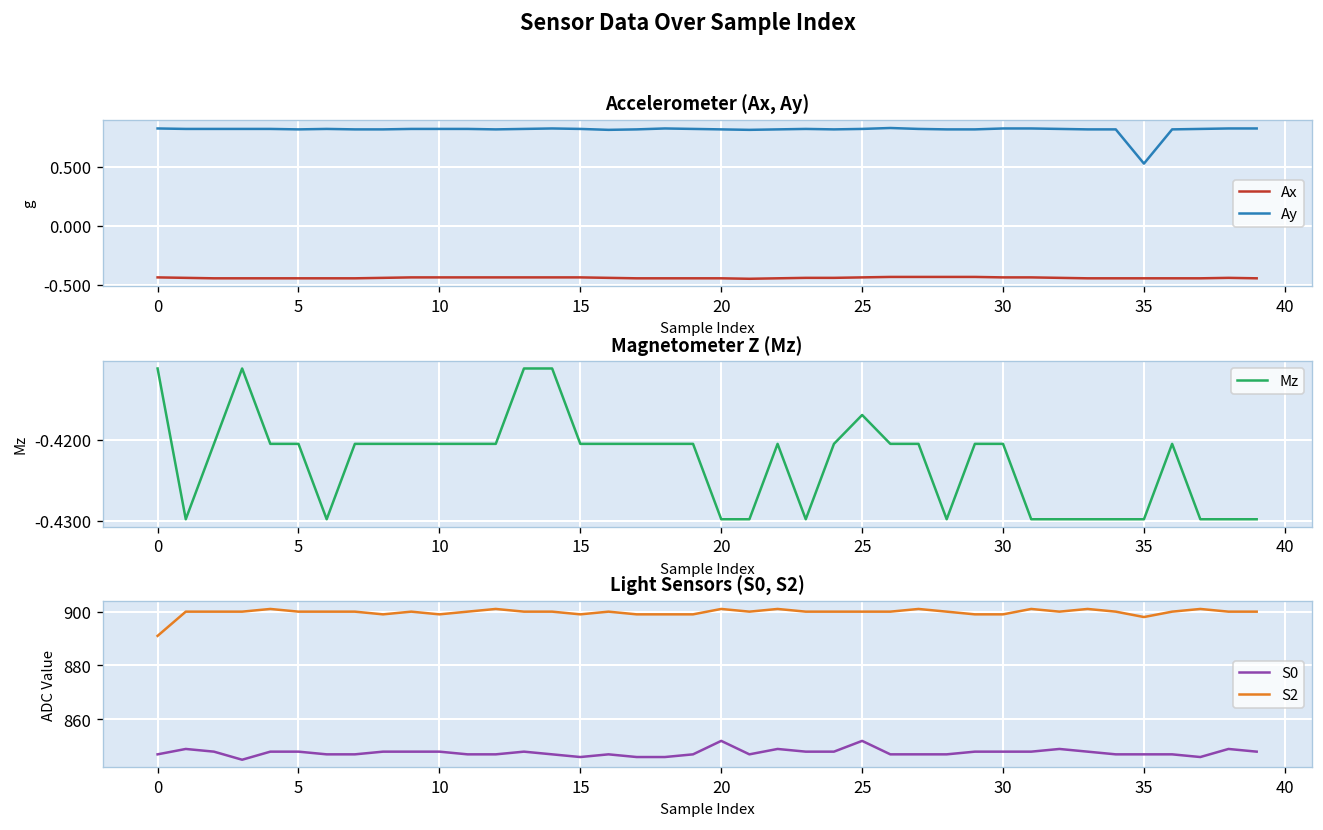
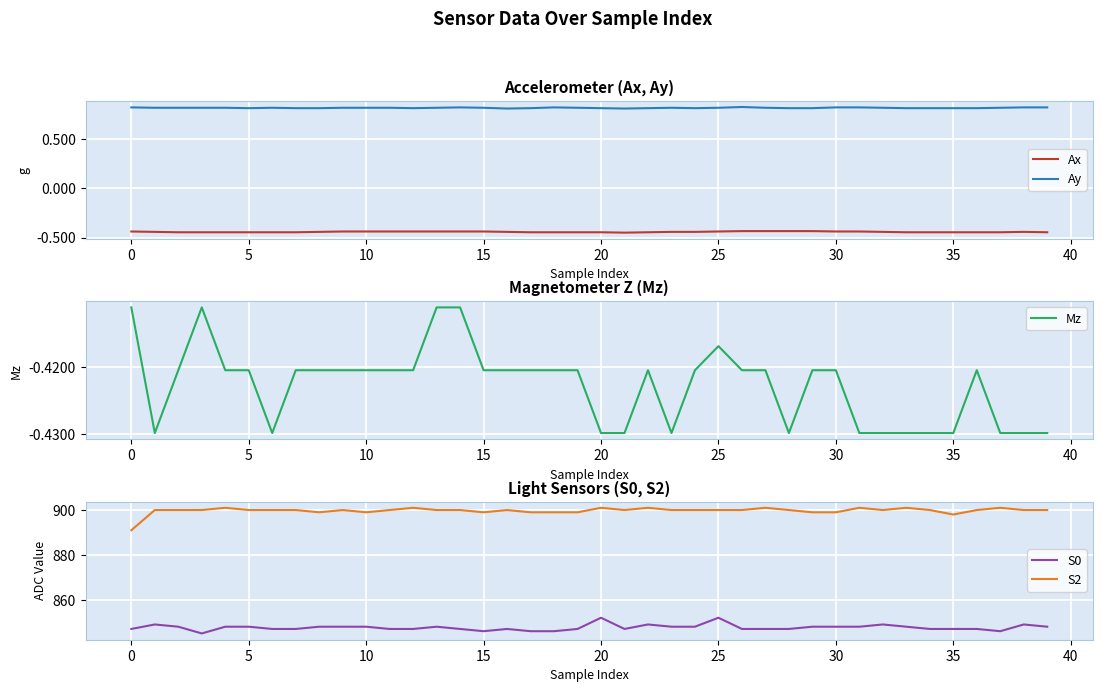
Accelerometer (Ax, Ay), Ay, 35: 0.5 -> 0.8
